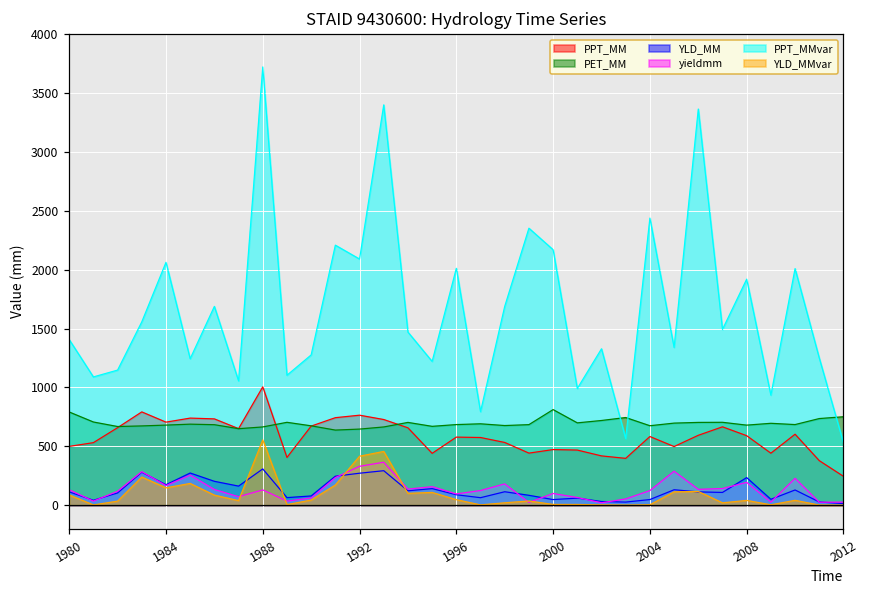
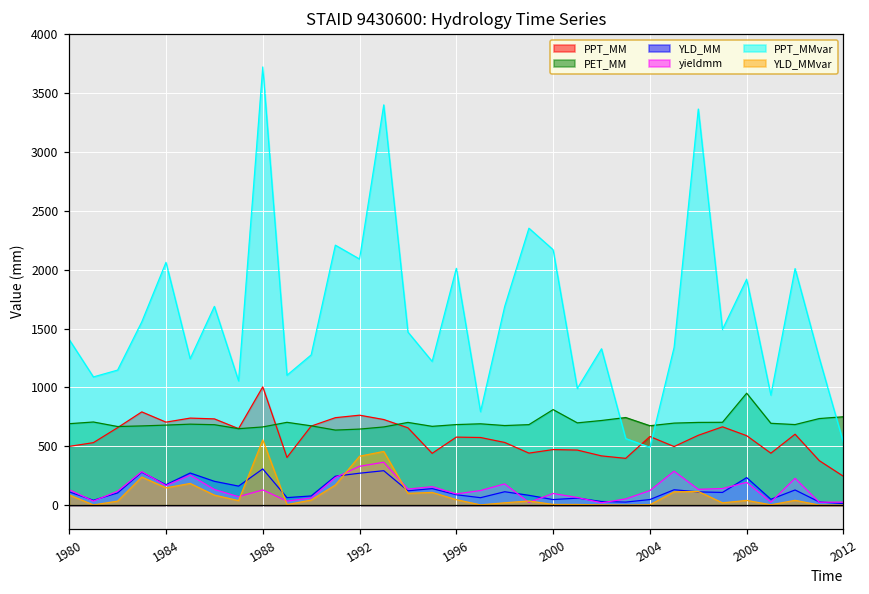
PET_MM, 1980: 790 -> 690
PPT_MMvar, 2004: 2440 -> 490
PET_MM, 2008: 680 -> 950
